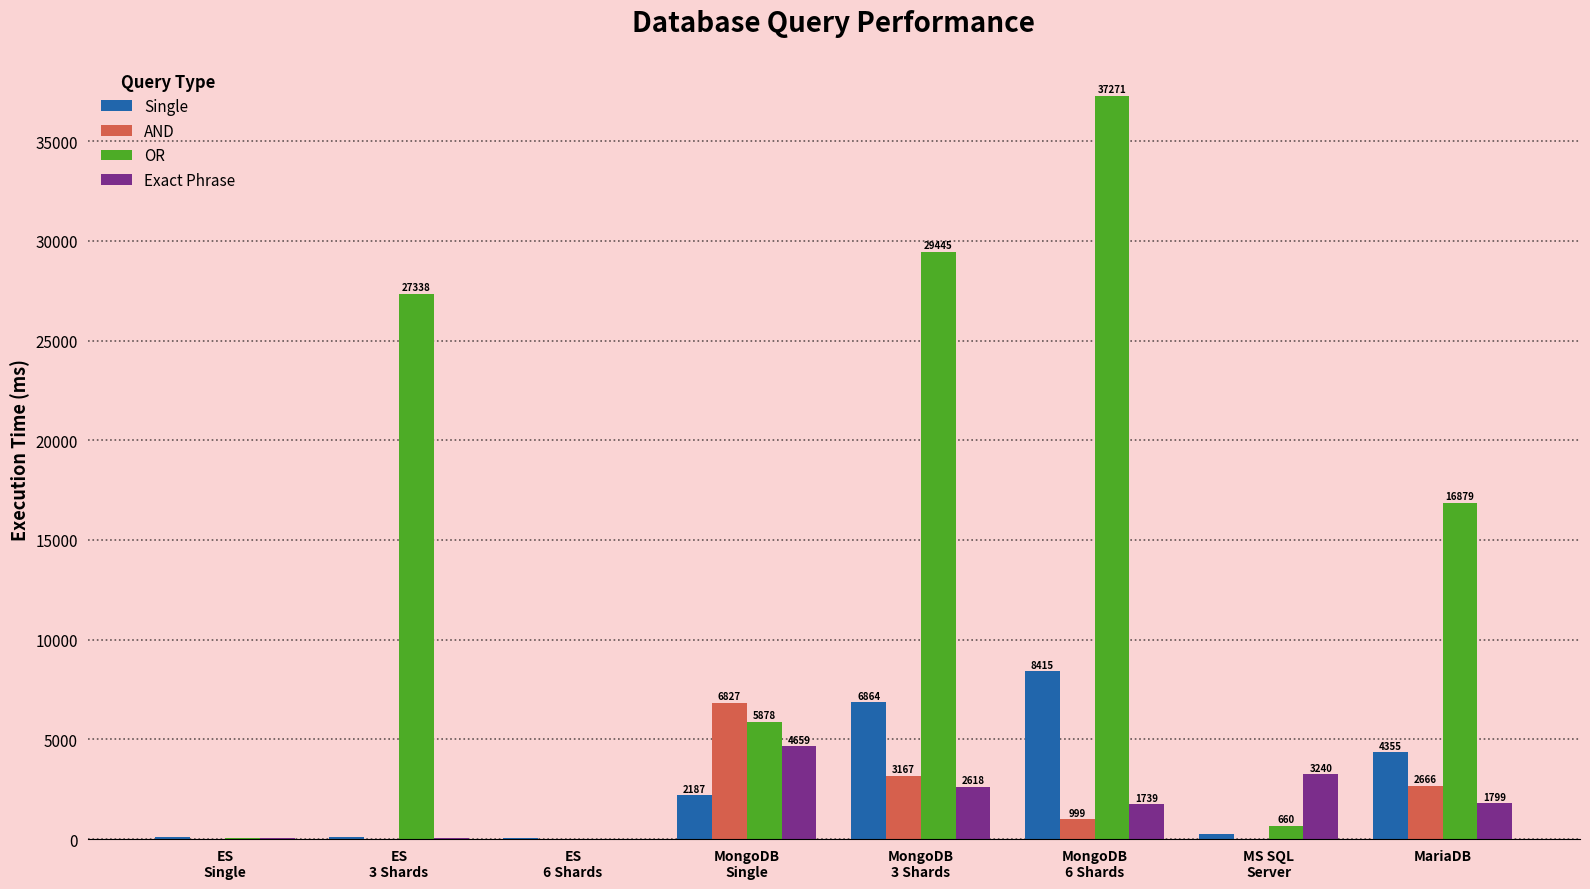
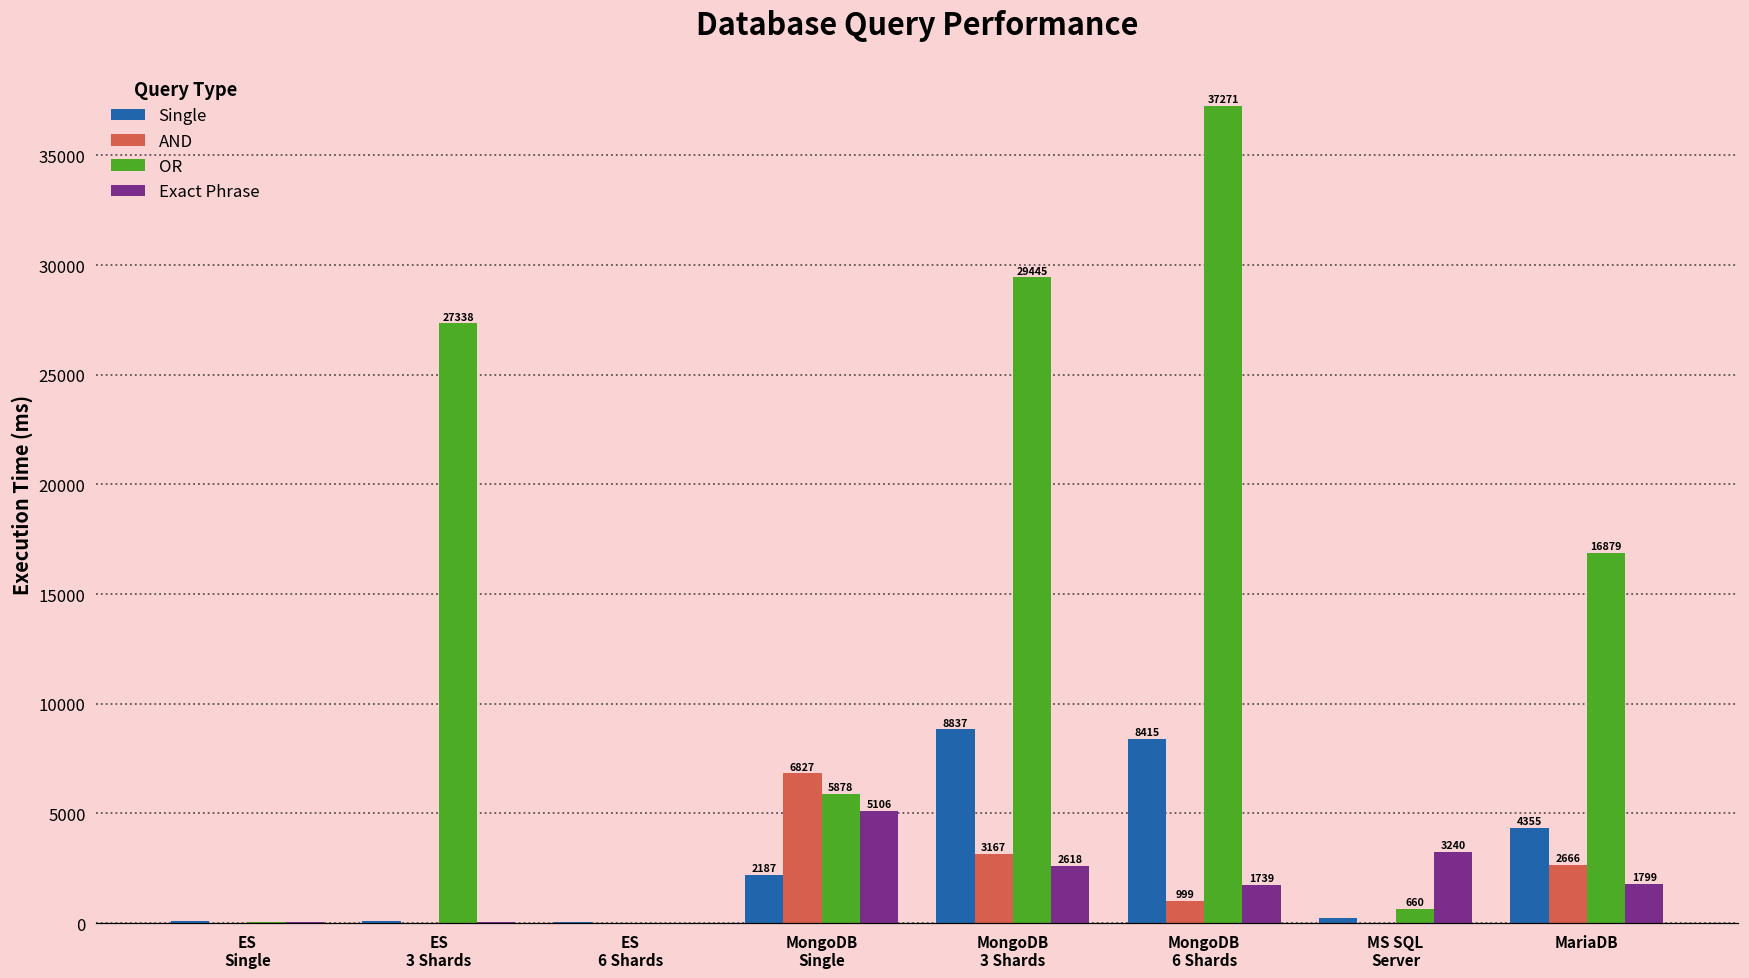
Exact Phrase, MongoDB Single: 4659 -> 5106
Single, MongoDB 3 Shards: 6864 -> 8837
